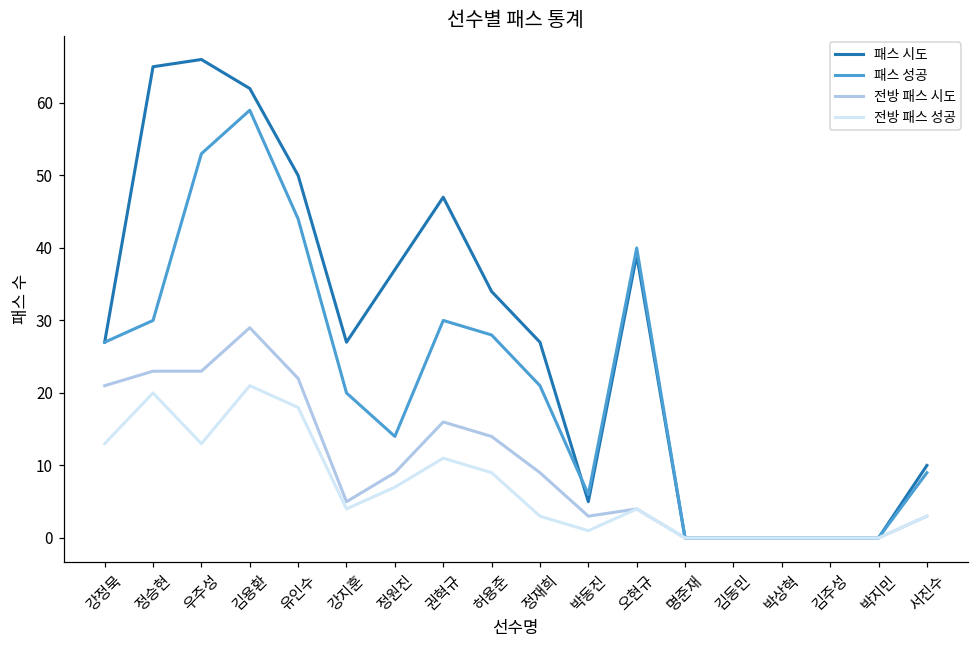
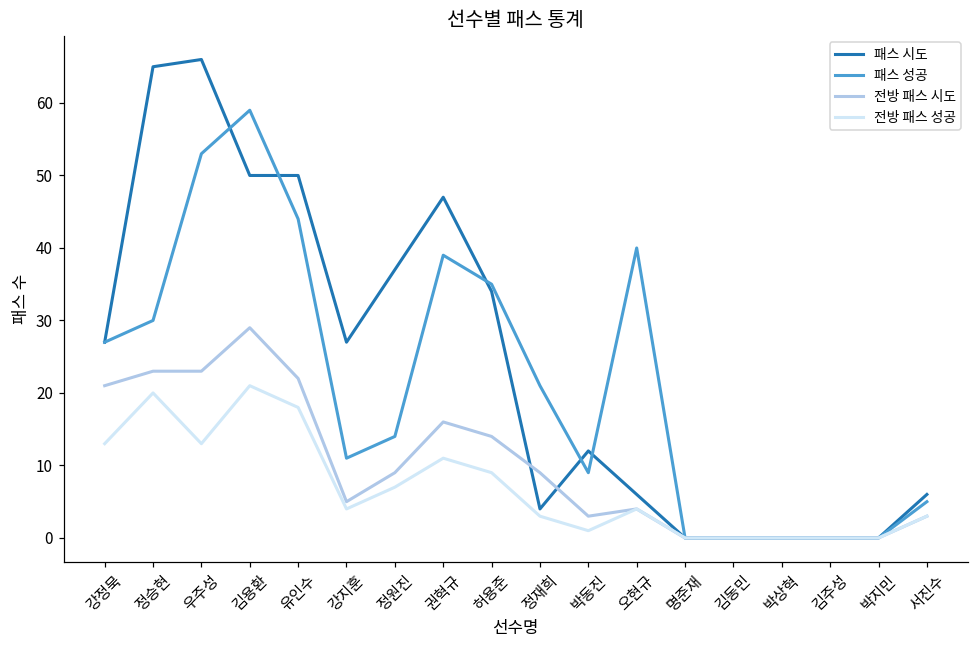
패스 시도, 김용환: 62 -> 50
패스 성공, 강지훈: 20 -> 11
패스 성공, 권혁규: 30 -> 39
패스 성공, 허용준: 28 -> 35
패스 시도, 정재희: 27 -> 4
패스 시도, 박동진: 5 -> 12
패스 성공, 박동진: 6 -> 9
패스 시도, 오현규: 39 -> 6
패스 시도, 서진수: 10 -> 6
패스 성공, 서진수: 9 -> 5
